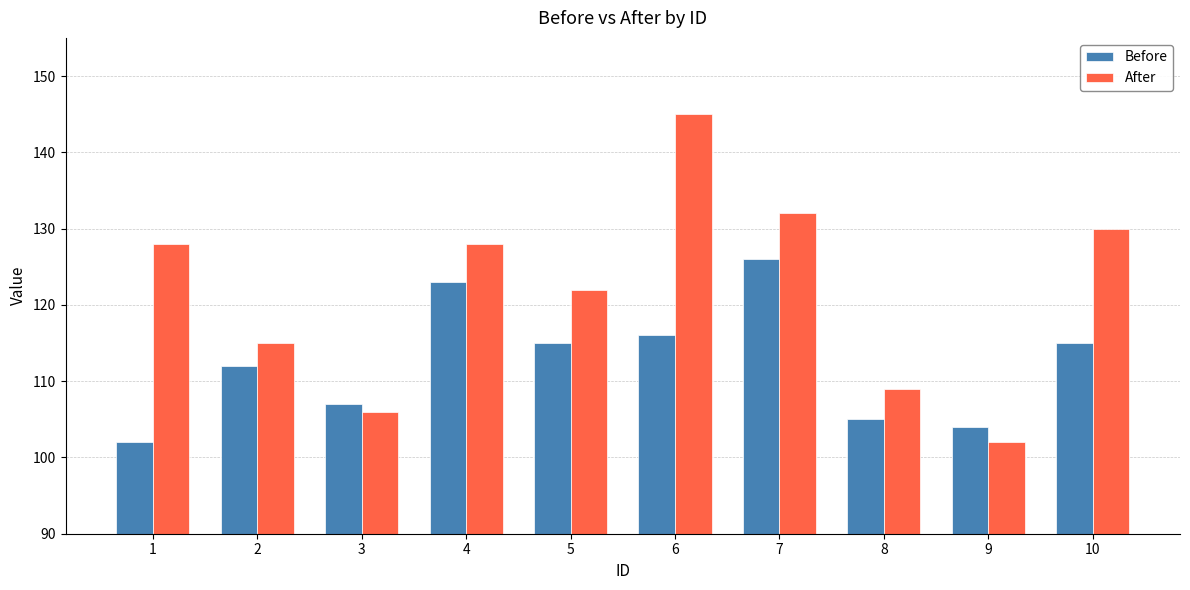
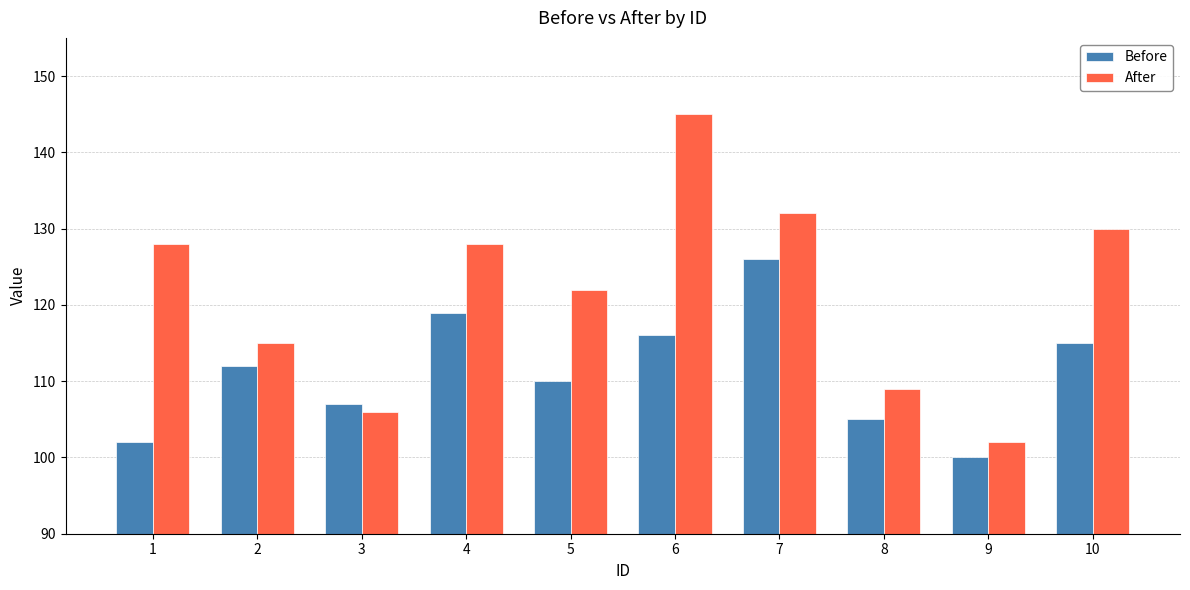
Before, 4: 123 -> 119
Before, 5: 115 -> 110
Before, 9: 104 -> 100
